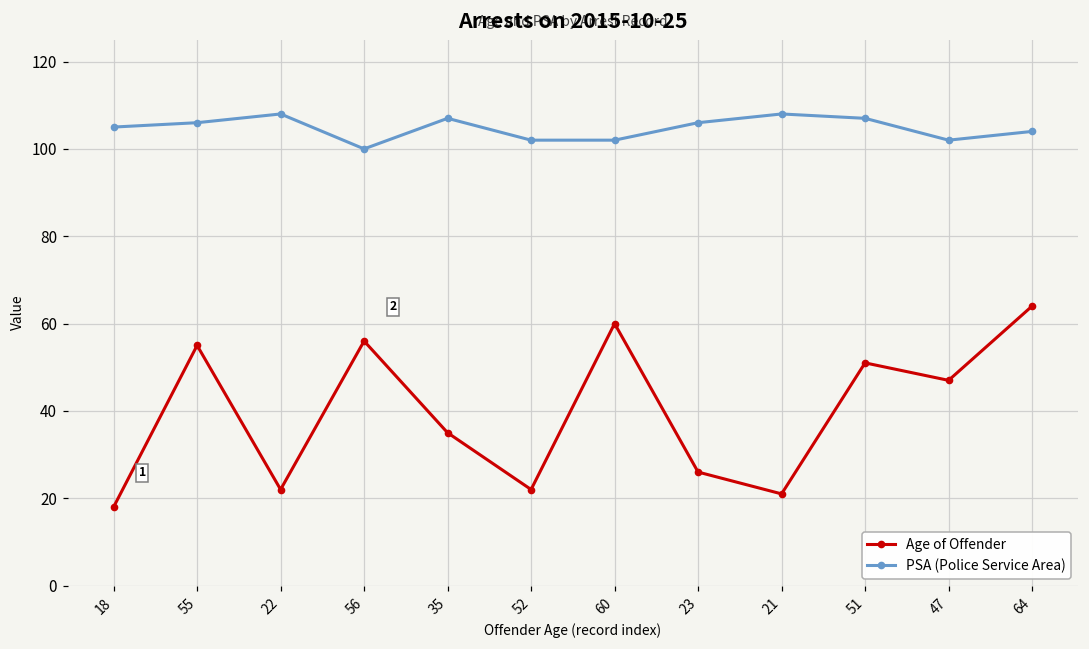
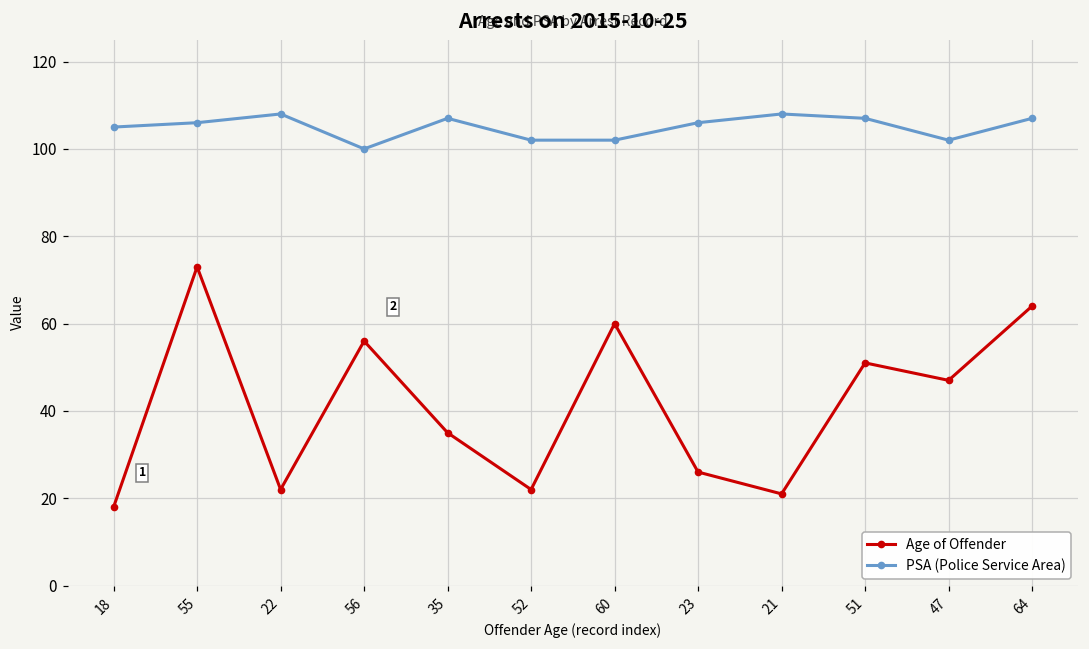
Age of Offender, 55: 55 -> 73
PSA (Police Service Area), 64: 104 -> 107
